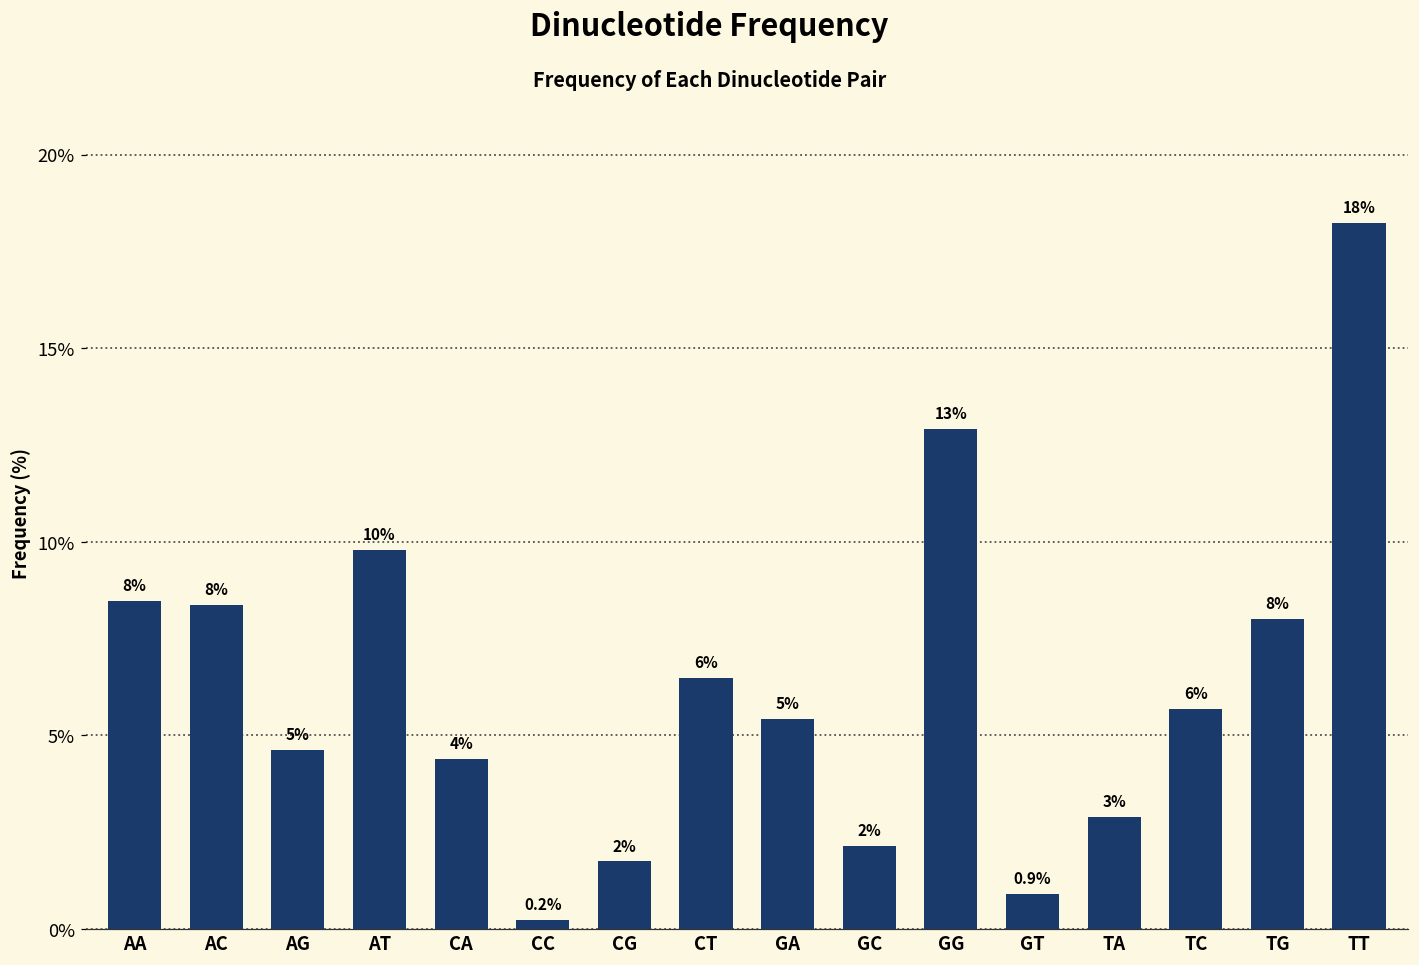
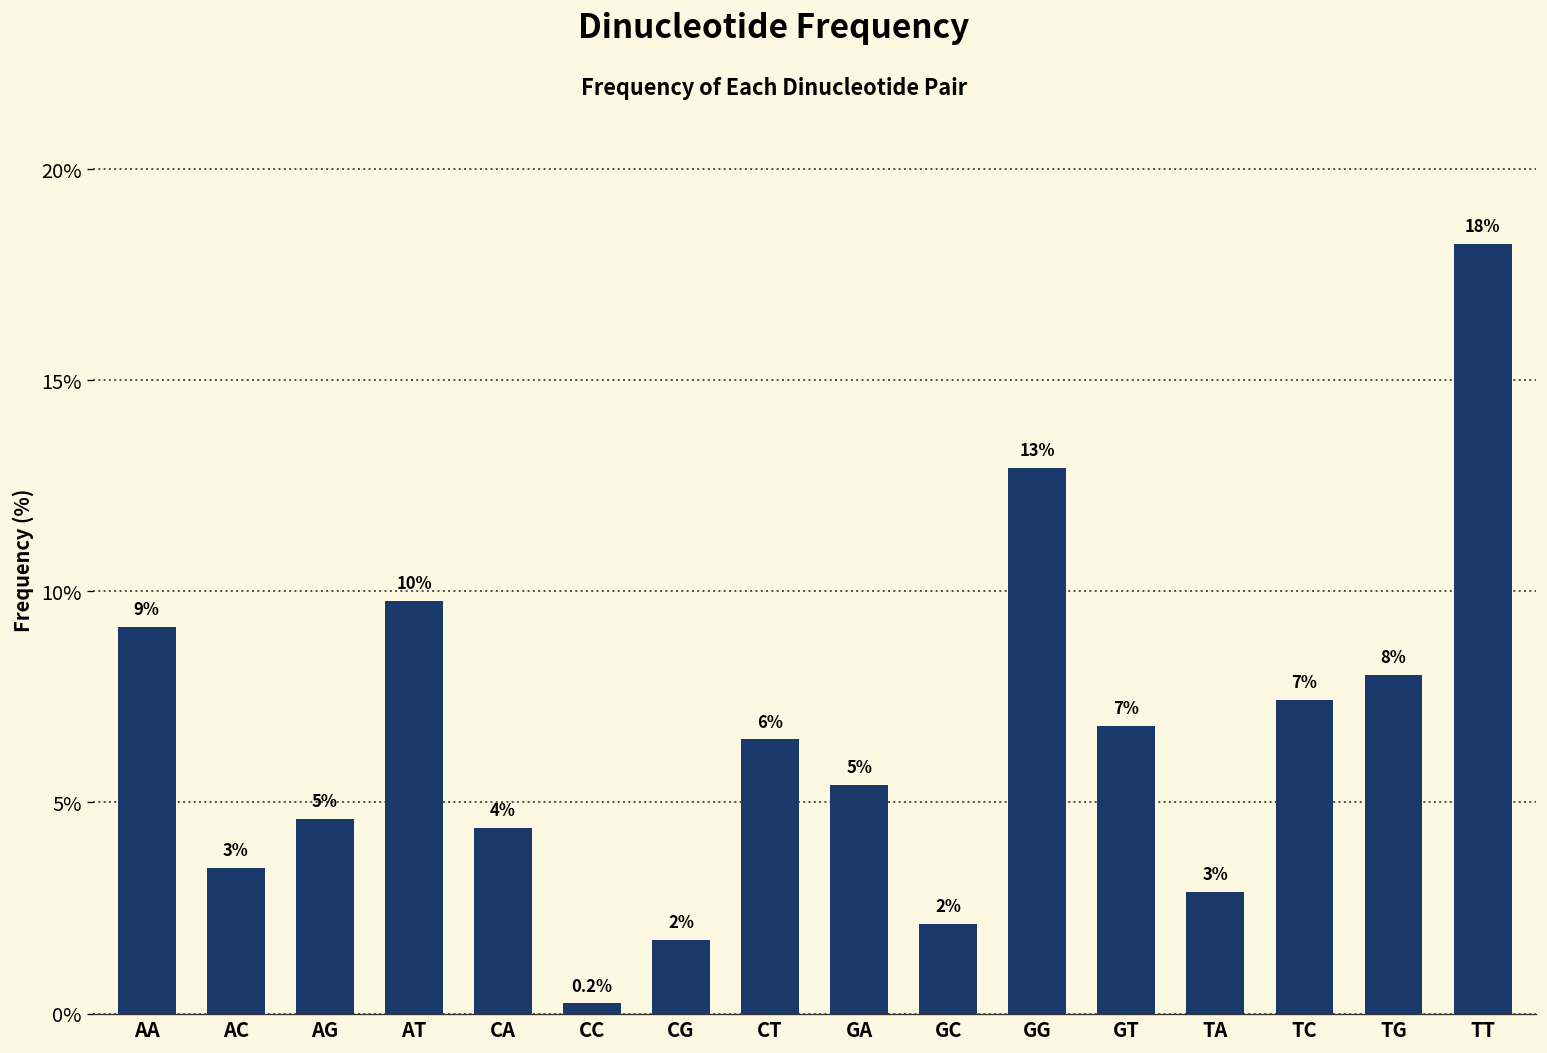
AA: 8% -> 9%
AC: 8% -> 3%
GT: 0.9% -> 7%
TC: 6% -> 7%
